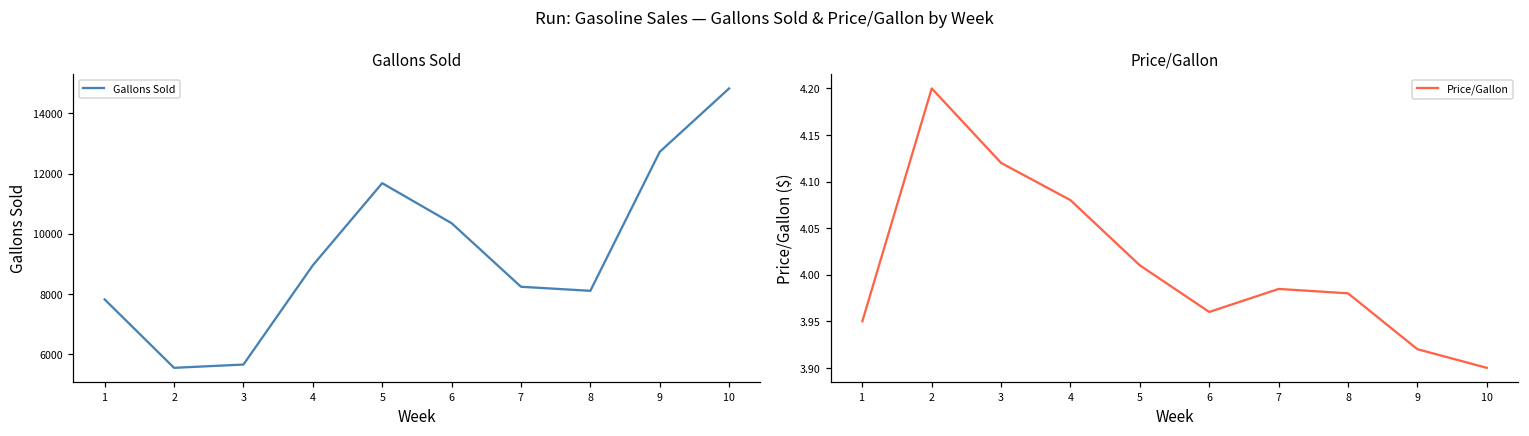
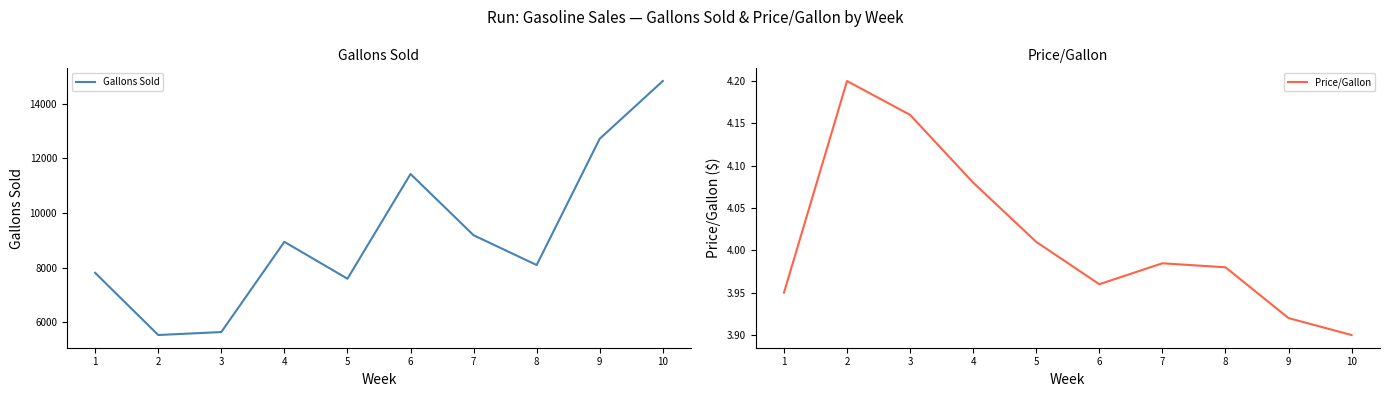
Gallons Sold, 5: 11700 -> 7600
Gallons Sold, 6: 10400 -> 11400
Gallons Sold, 7: 8200 -> 9200
Price/Gallon, 3: 4.12 -> 4.16
